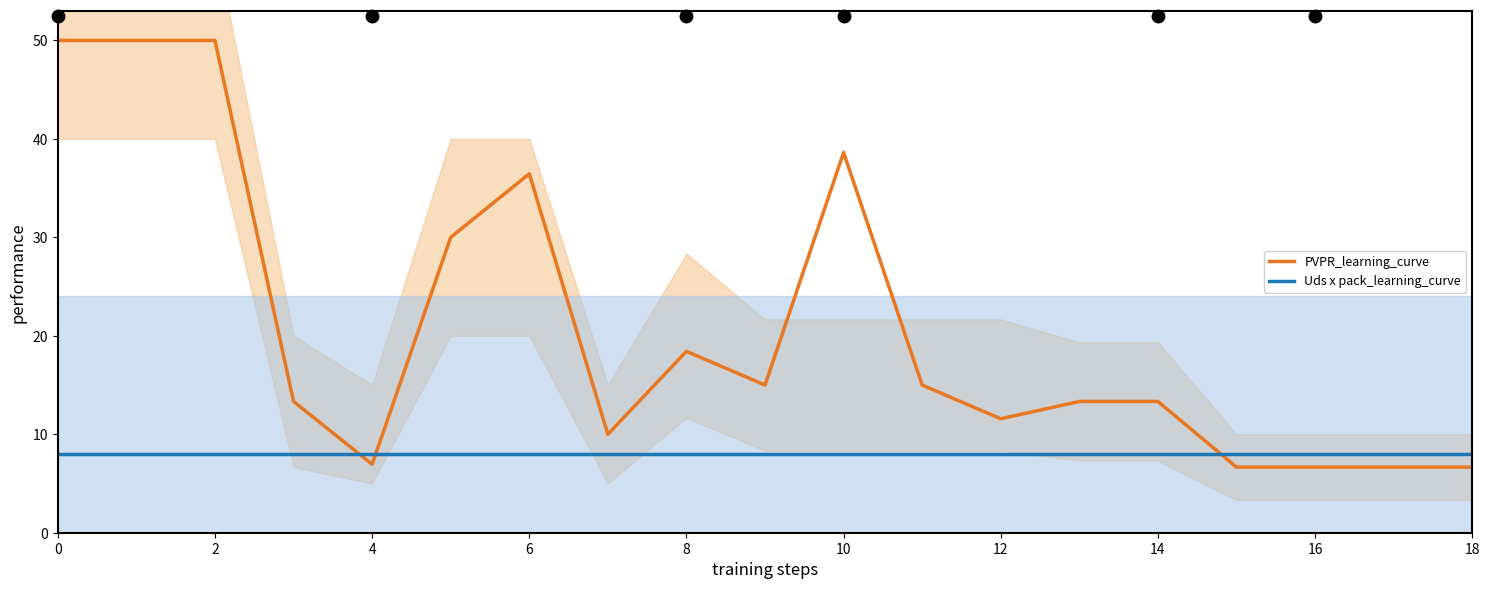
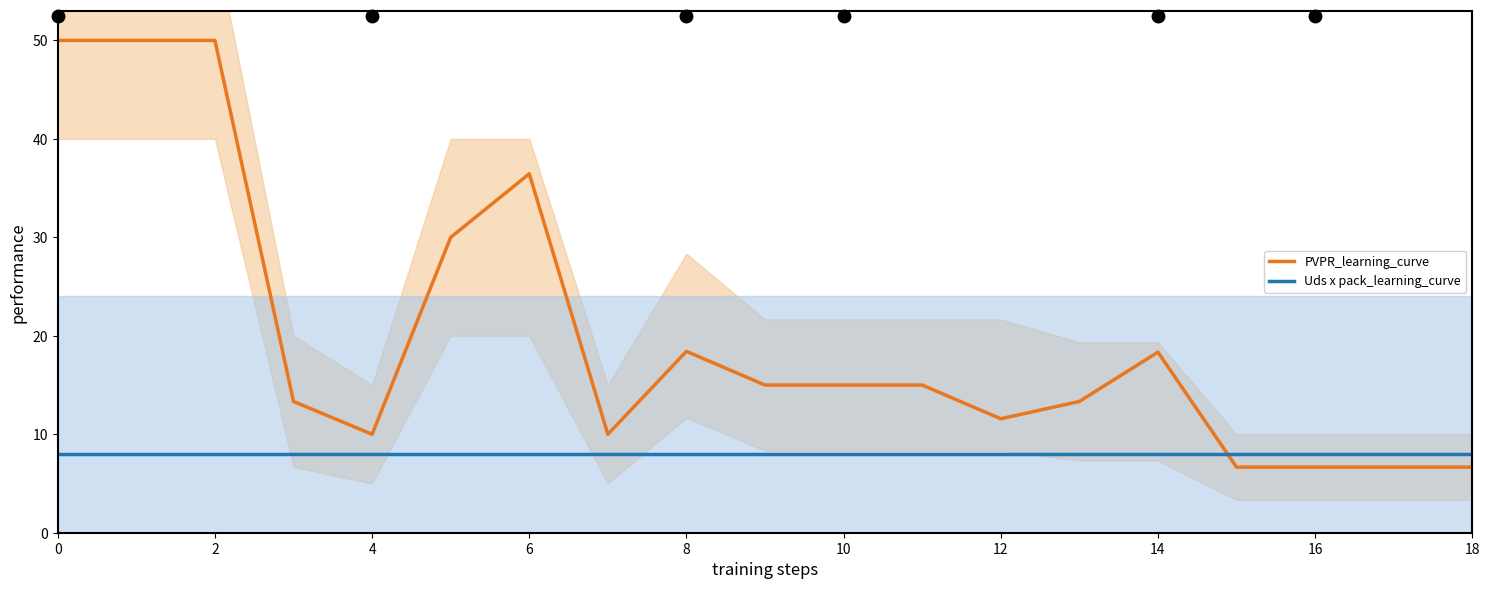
PVPR_learning_curve, 4: 7 -> 10
PVPR_learning_curve, 10: 39 -> 15
PVPR_learning_curve, 14: 13 -> 18
